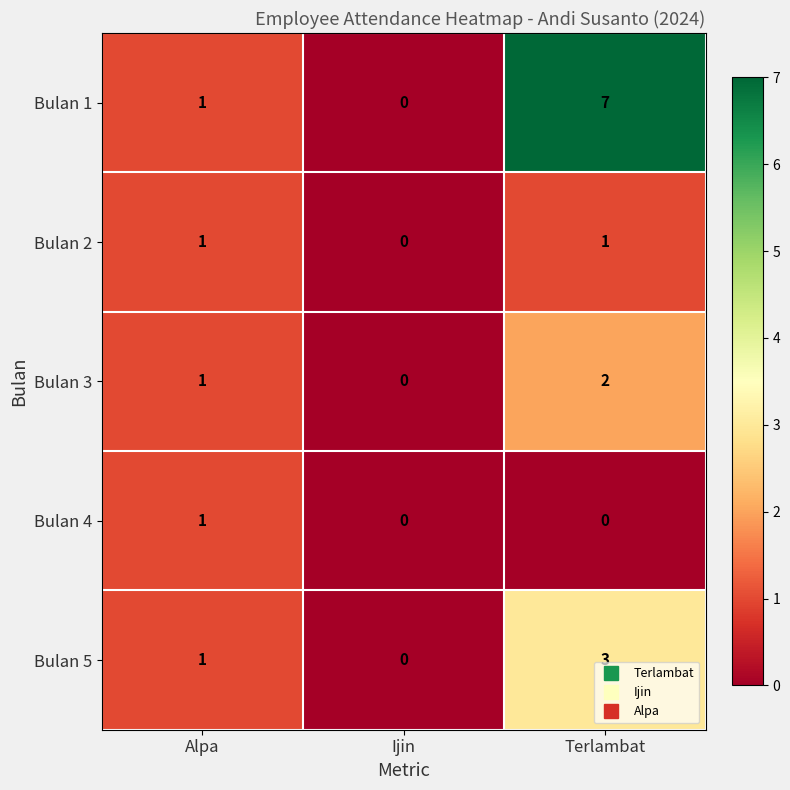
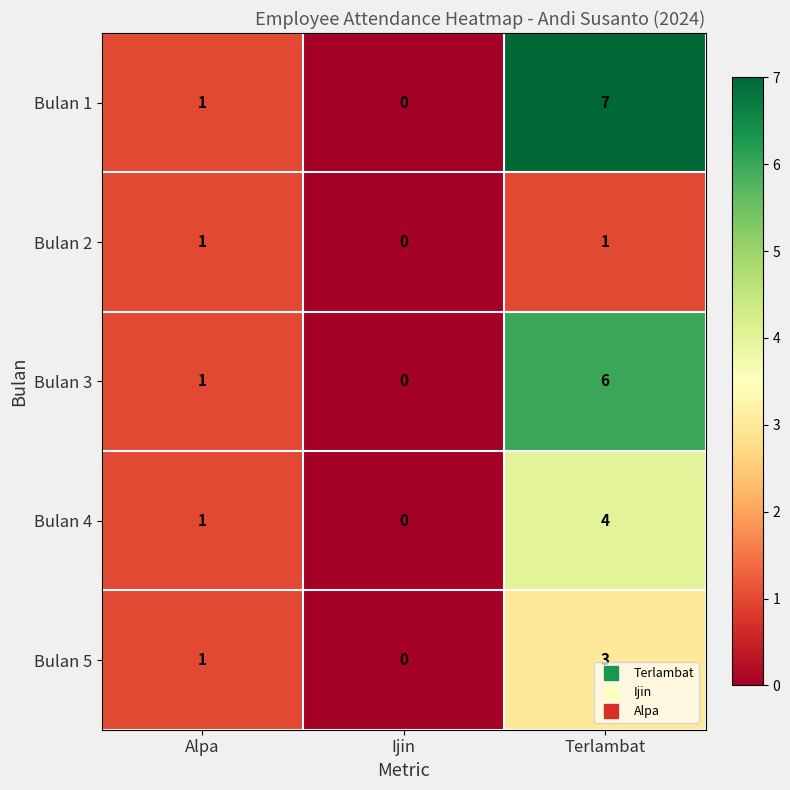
Bulan 3, Terlambat: 2 -> 6
Bulan 4, Terlambat: 0 -> 4
